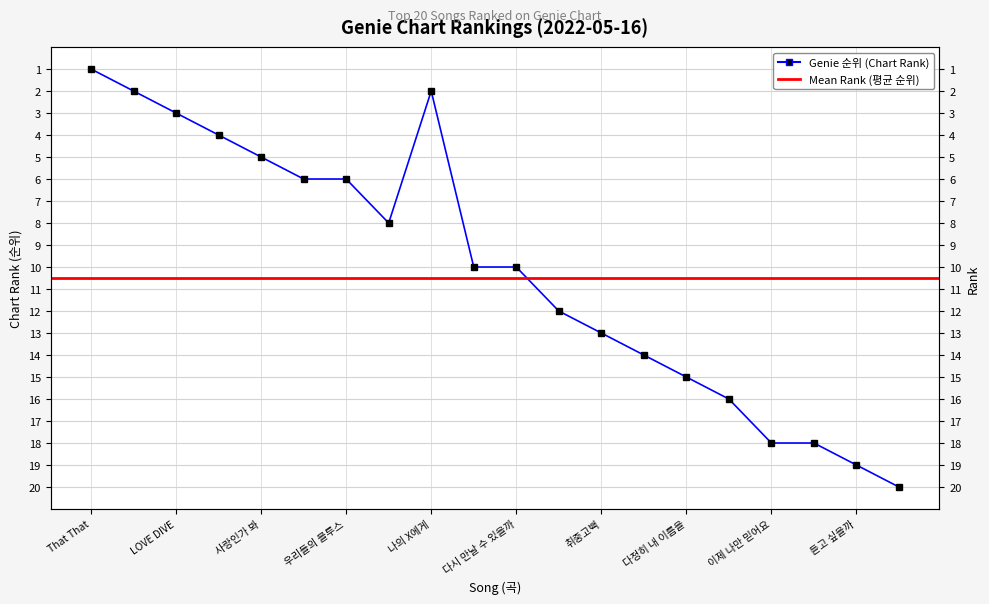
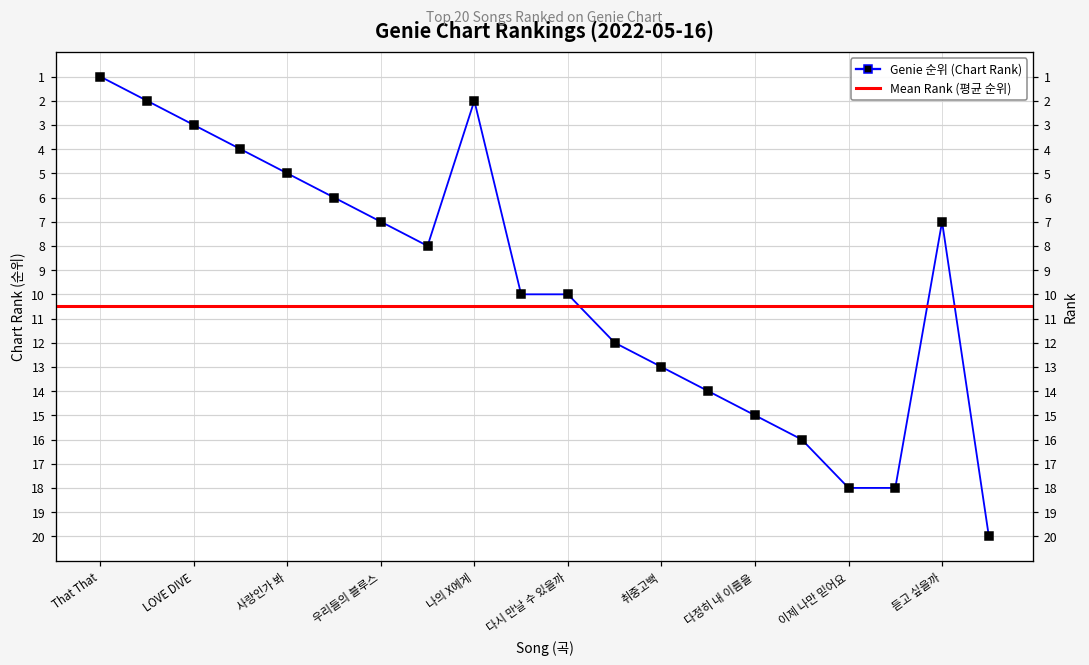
우리들의 블루스: 6 -> 7
듣고 싶을까: 19 -> 7
